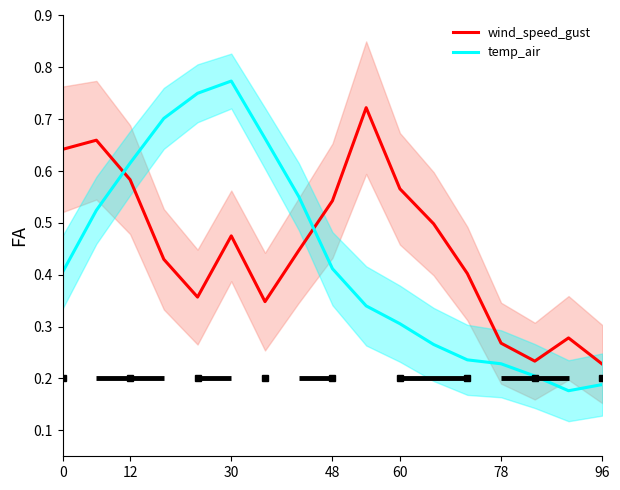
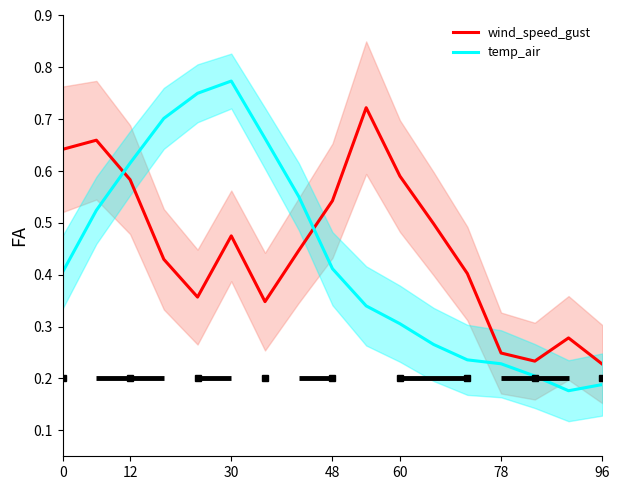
wind_speed_gust, 60: 0.57 -> 0.59
wind_speed_gust, 78: 0.27 -> 0.25
